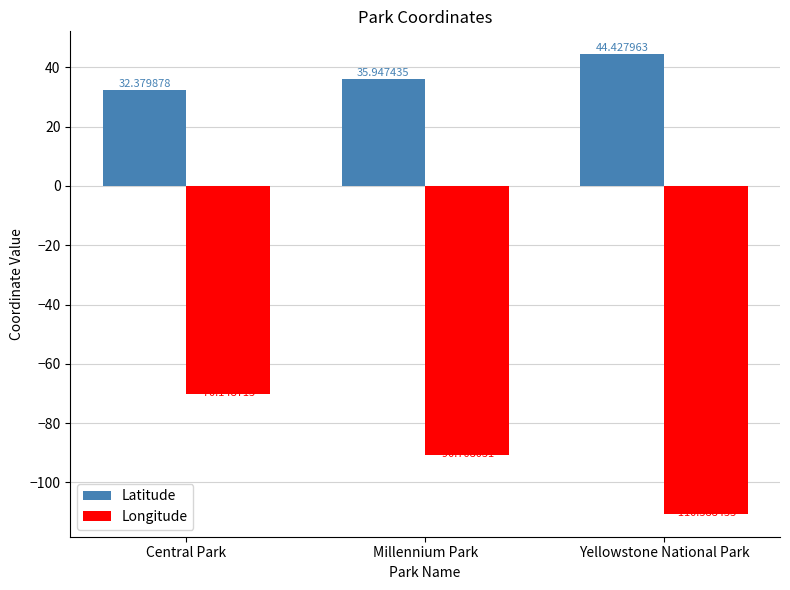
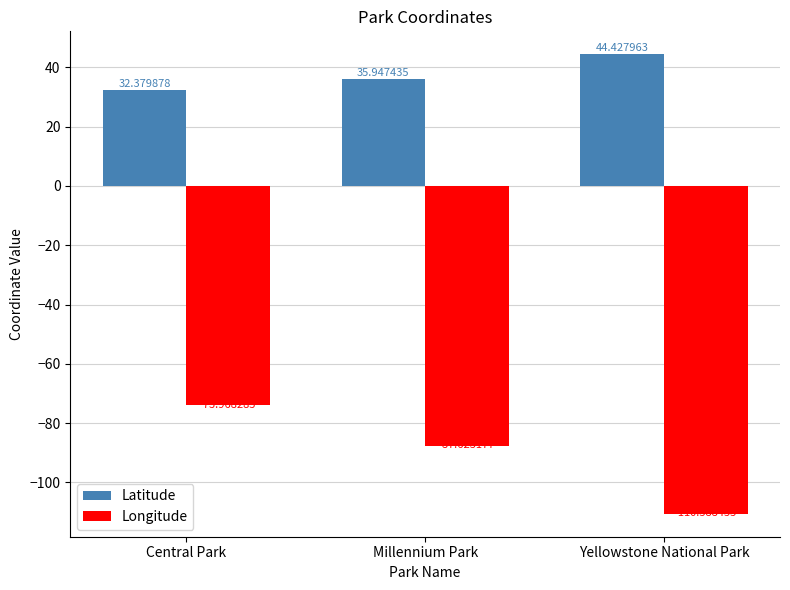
Longitude, Central Park: -70 -> -74
Longitude, Millennium Park: -91 -> -88
